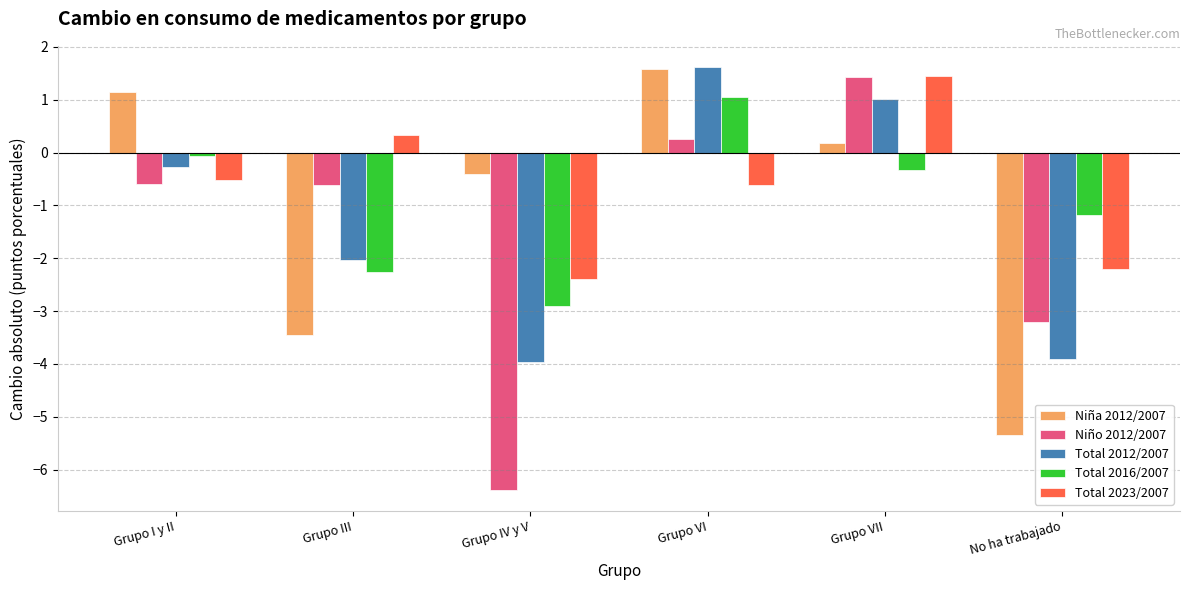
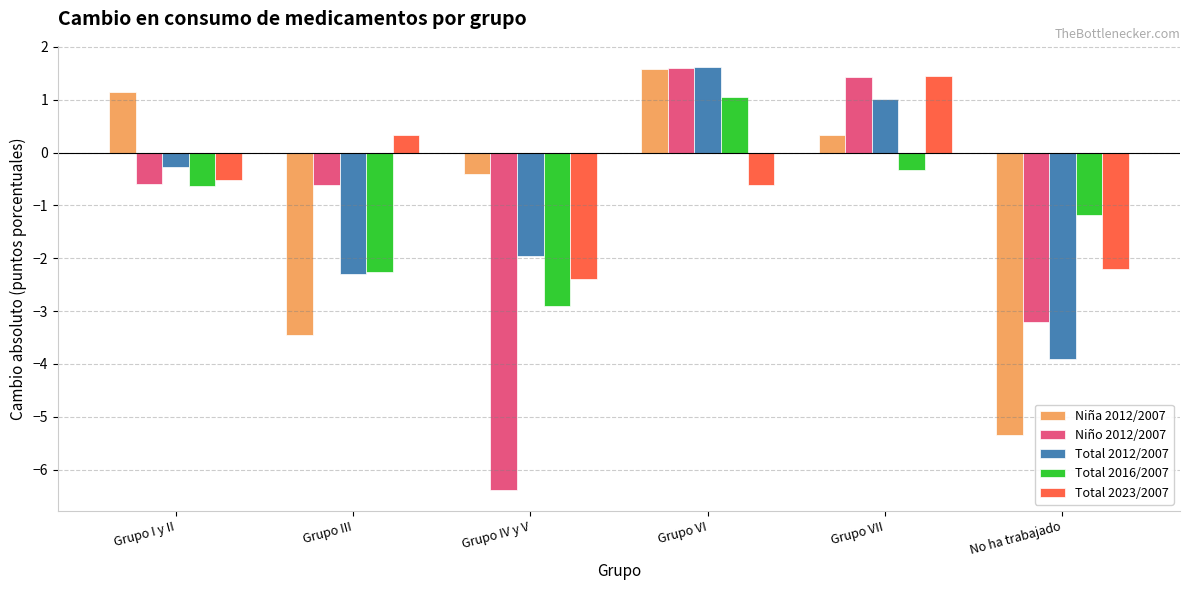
Total 2016/2007, Grupo I y II: -0.1 -> -0.6
Total 2012/2007, Grupo III: -2.0 -> -2.3
Total 2012/2007, Grupo IV y V: -4.0 -> -1.9
Niño 2012/2007, Grupo VI: 0.2 -> 1.6
Niña 2012/2007, Grupo VII: 0.2 -> 0.3
